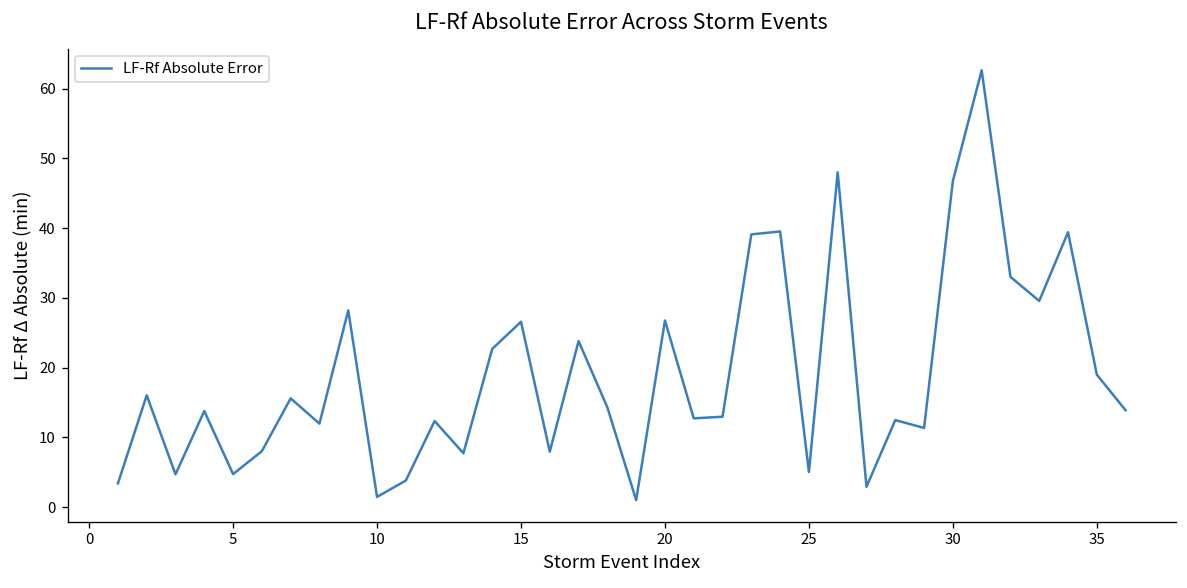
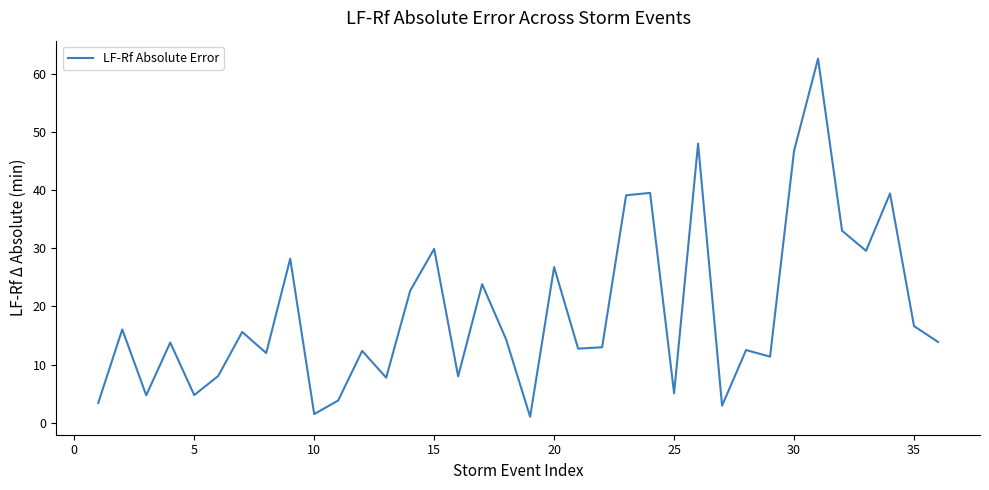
15: 27 -> 30
35: 19 -> 17
